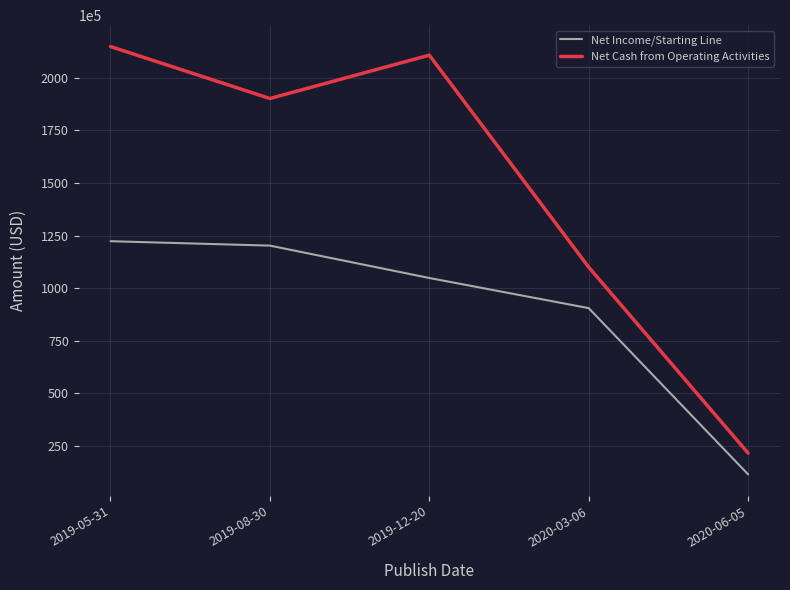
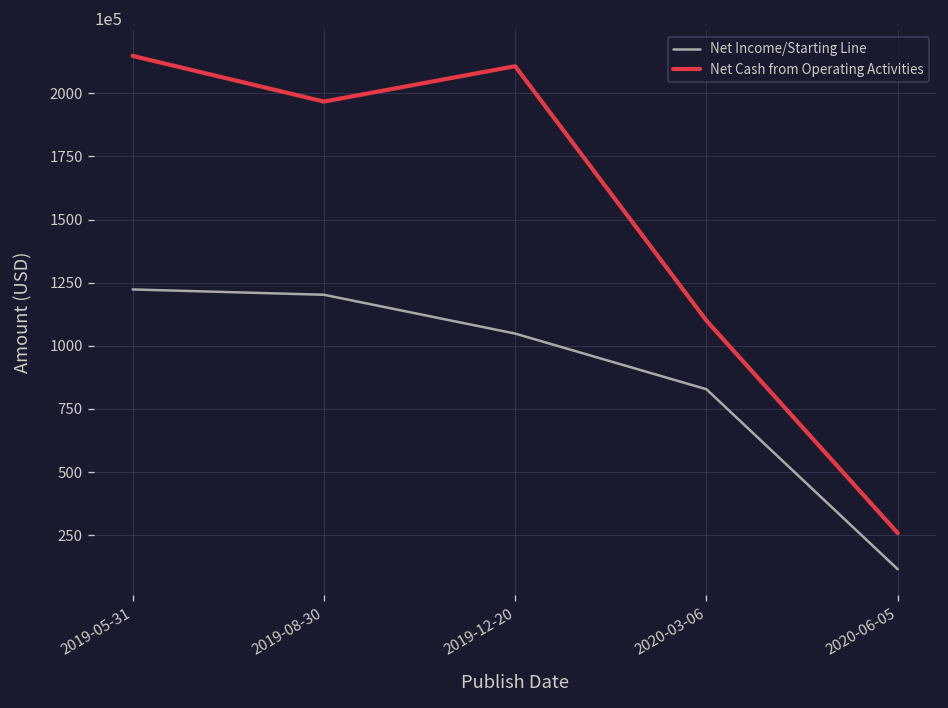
Net Cash from Operating Activities, 2019-08-30: 190000000 -> 197000000
Net Income/Starting Line, 2020-03-06: 91000000 -> 83000000
Net Cash from Operating Activities, 2020-06-05: 22000000 -> 26000000
